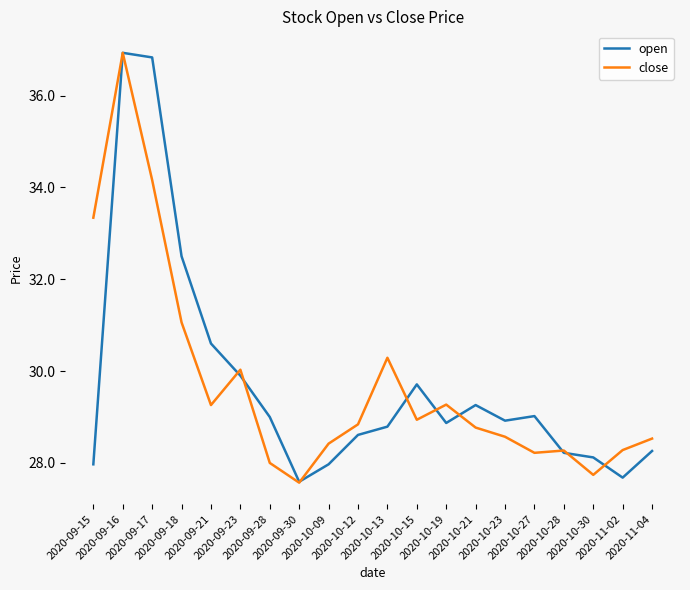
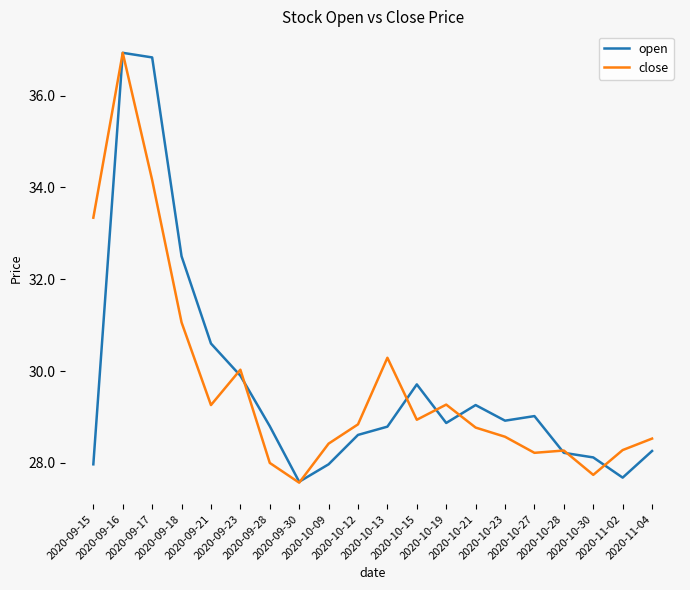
open, 2020-09-28: 29.0 -> 28.8
